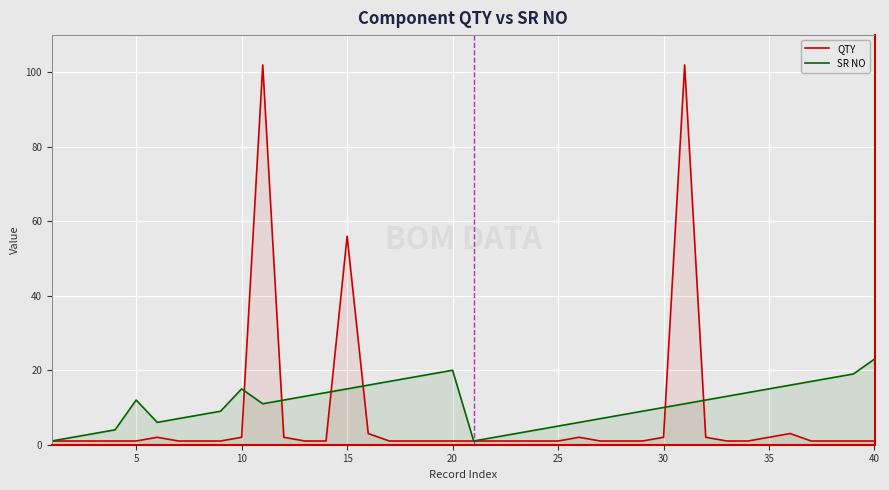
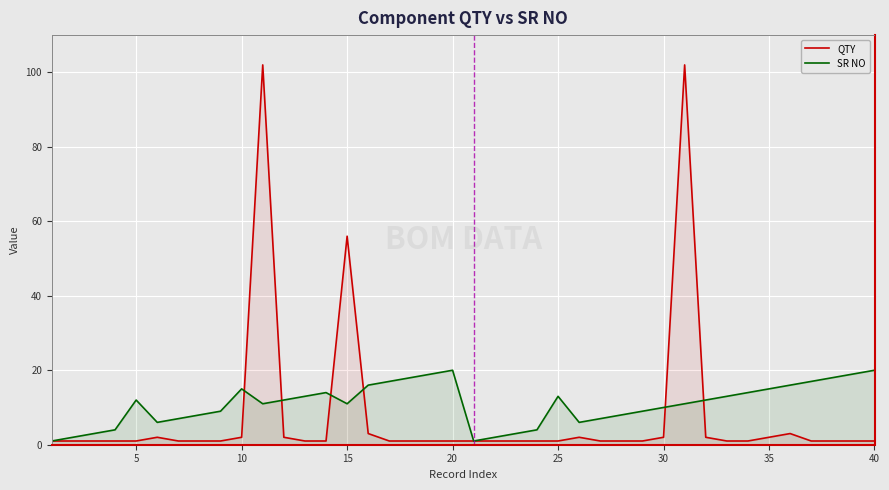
SR NO, 15: 15 -> 11
SR NO, 25: 5 -> 13
SR NO, 40: 23 -> 20
